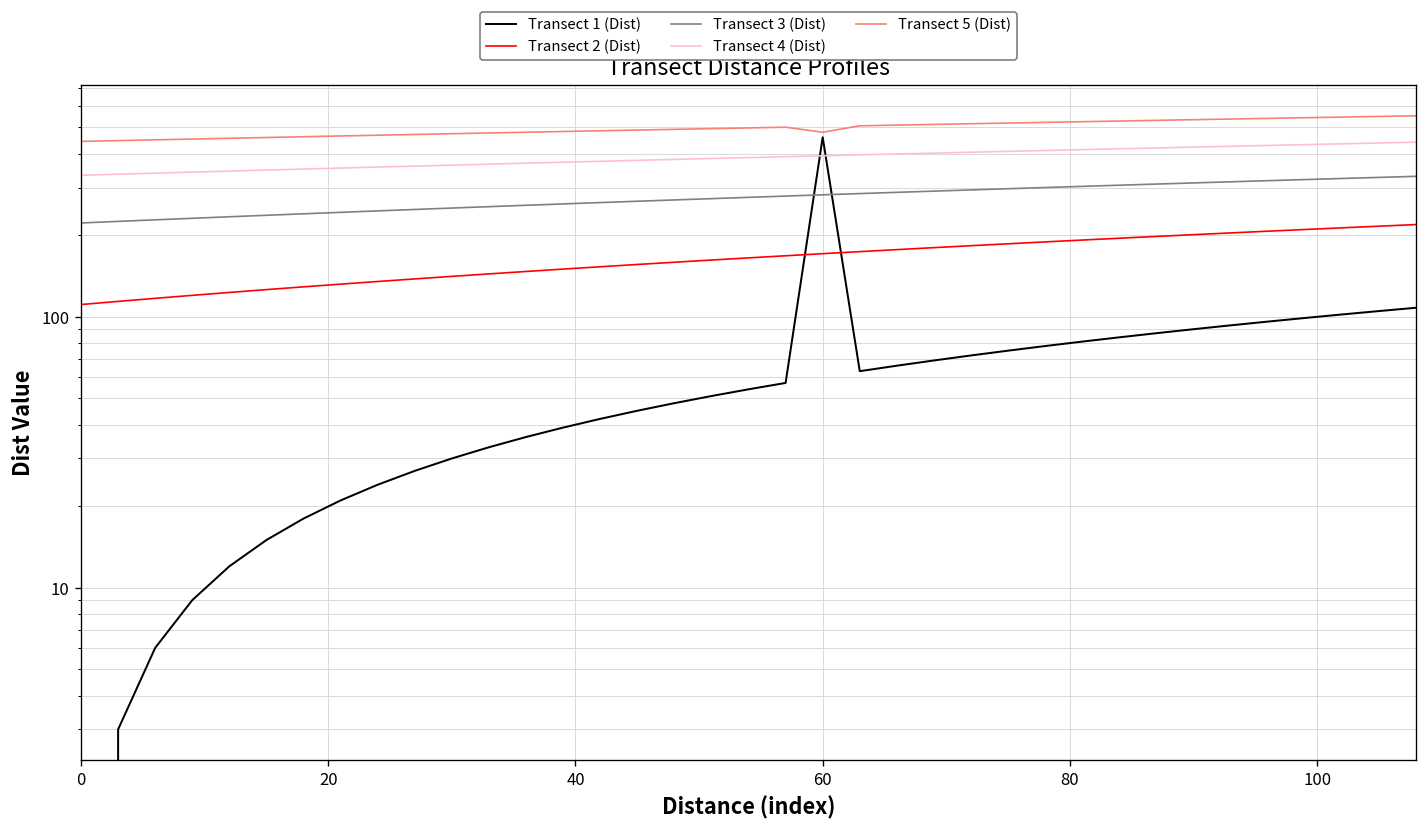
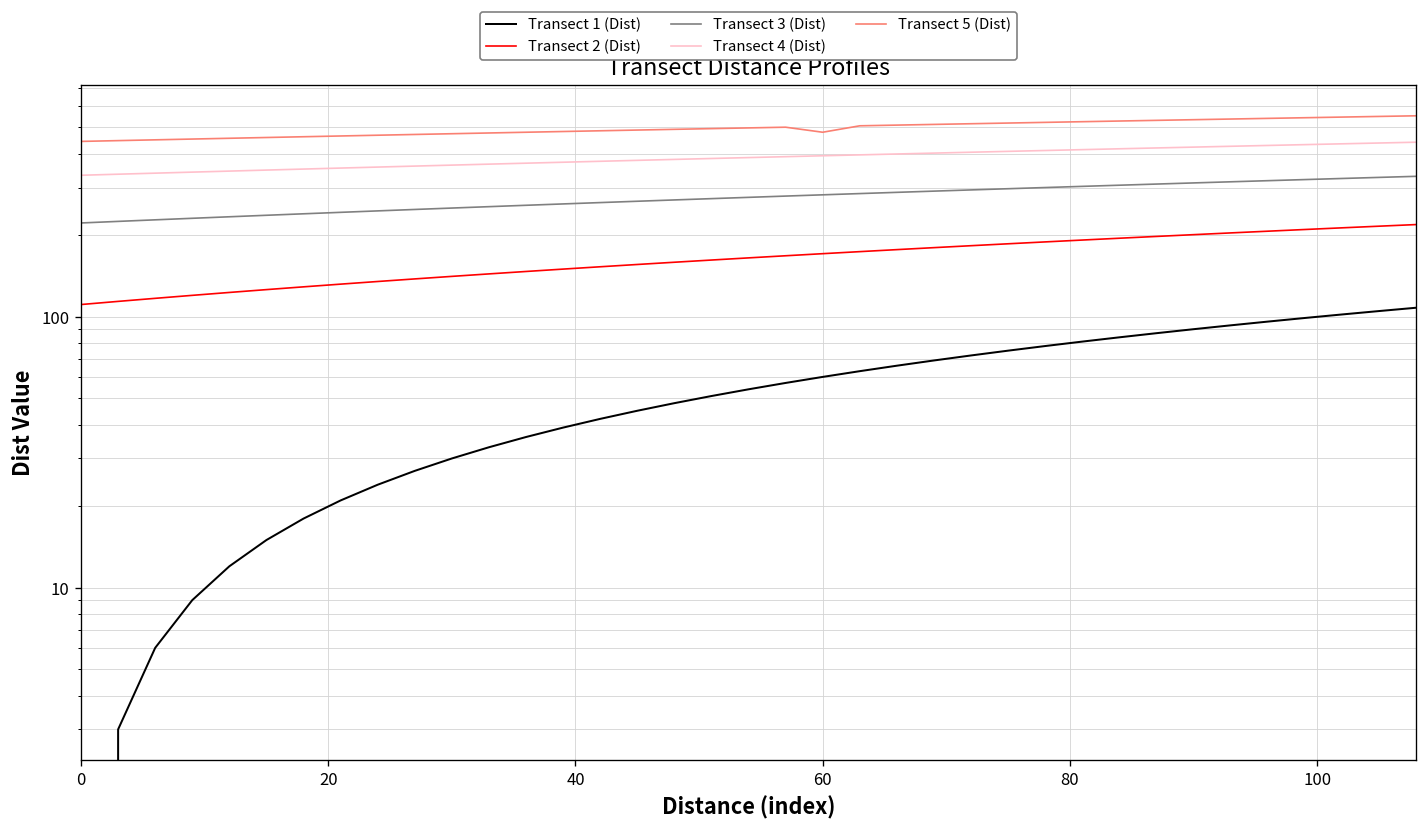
Transect 1 (Dist), 60: 460 -> 60
